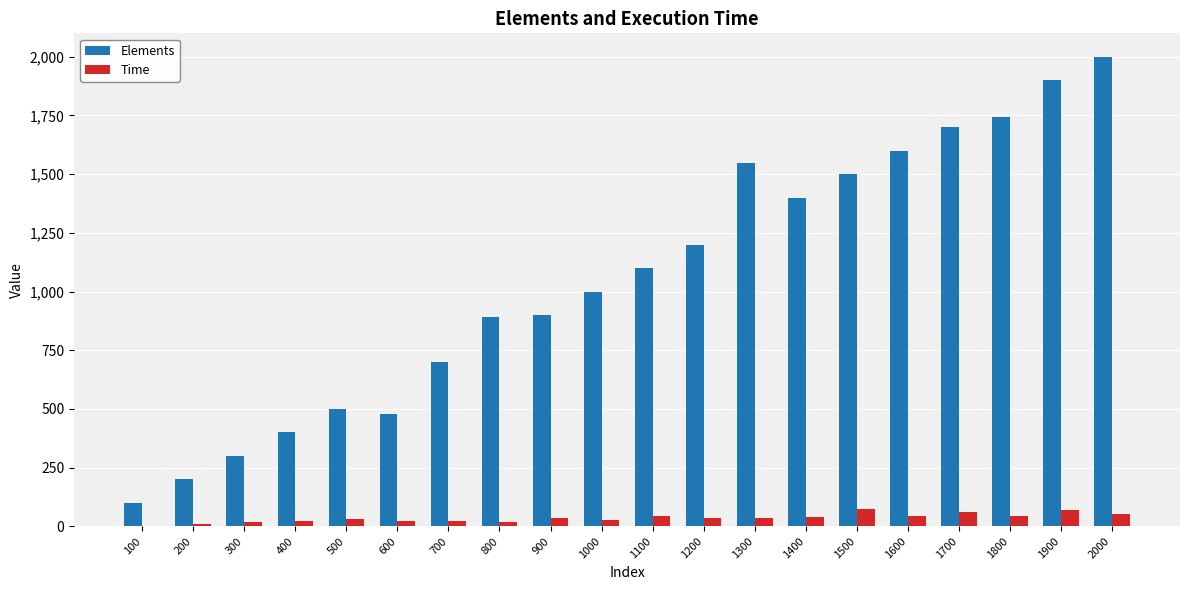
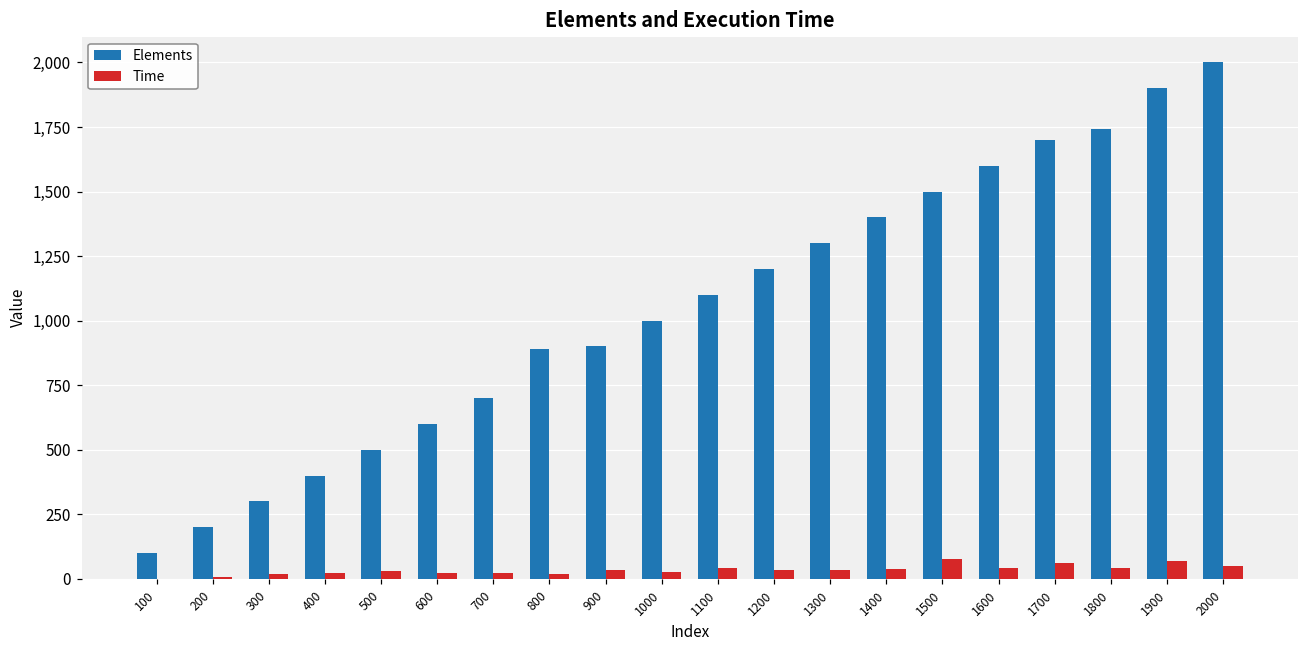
Elements, 600: 480 -> 600
Elements, 1300: 1,550 -> 1,300
